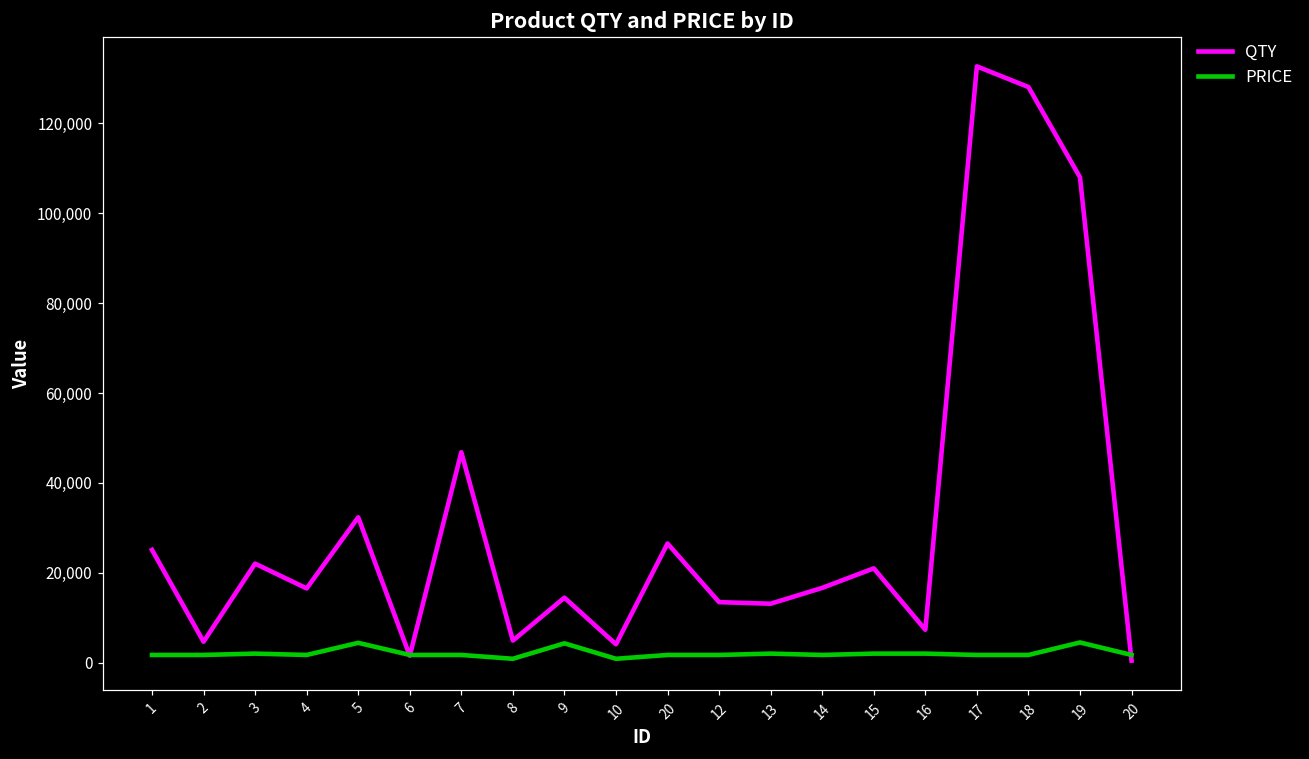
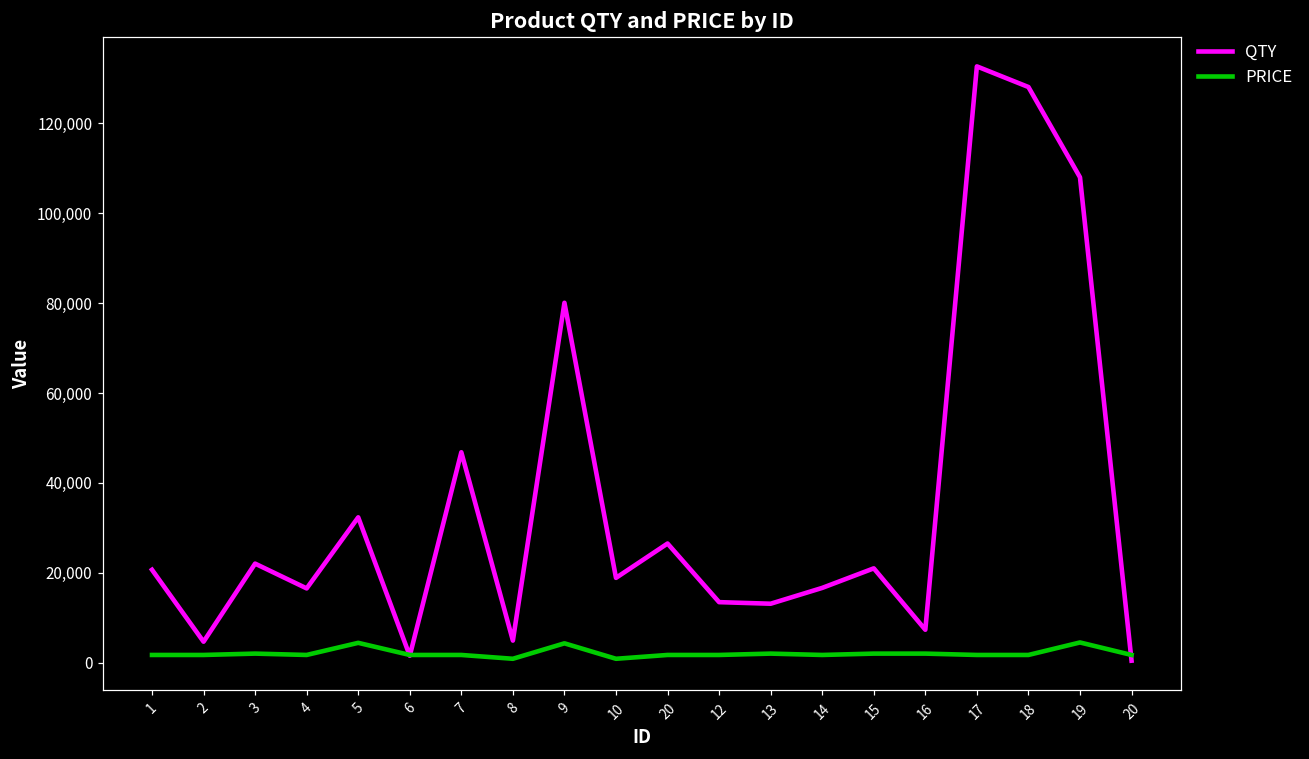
QTY, 1: 25,000 -> 21,000
QTY, 9: 14,000 -> 80,000
QTY, 10: 4,000 -> 19,000
